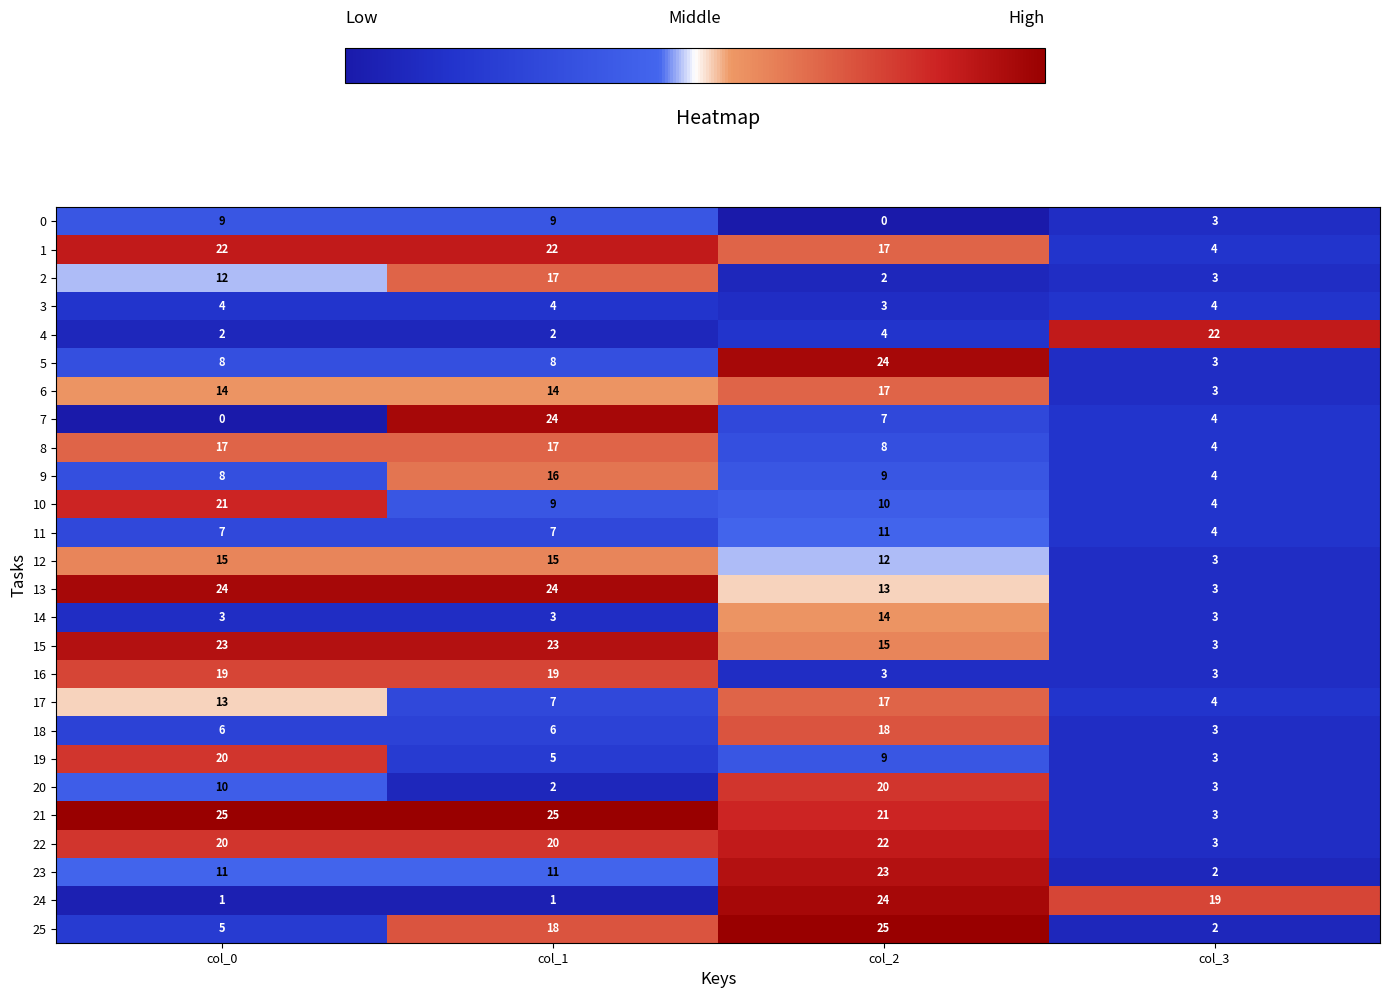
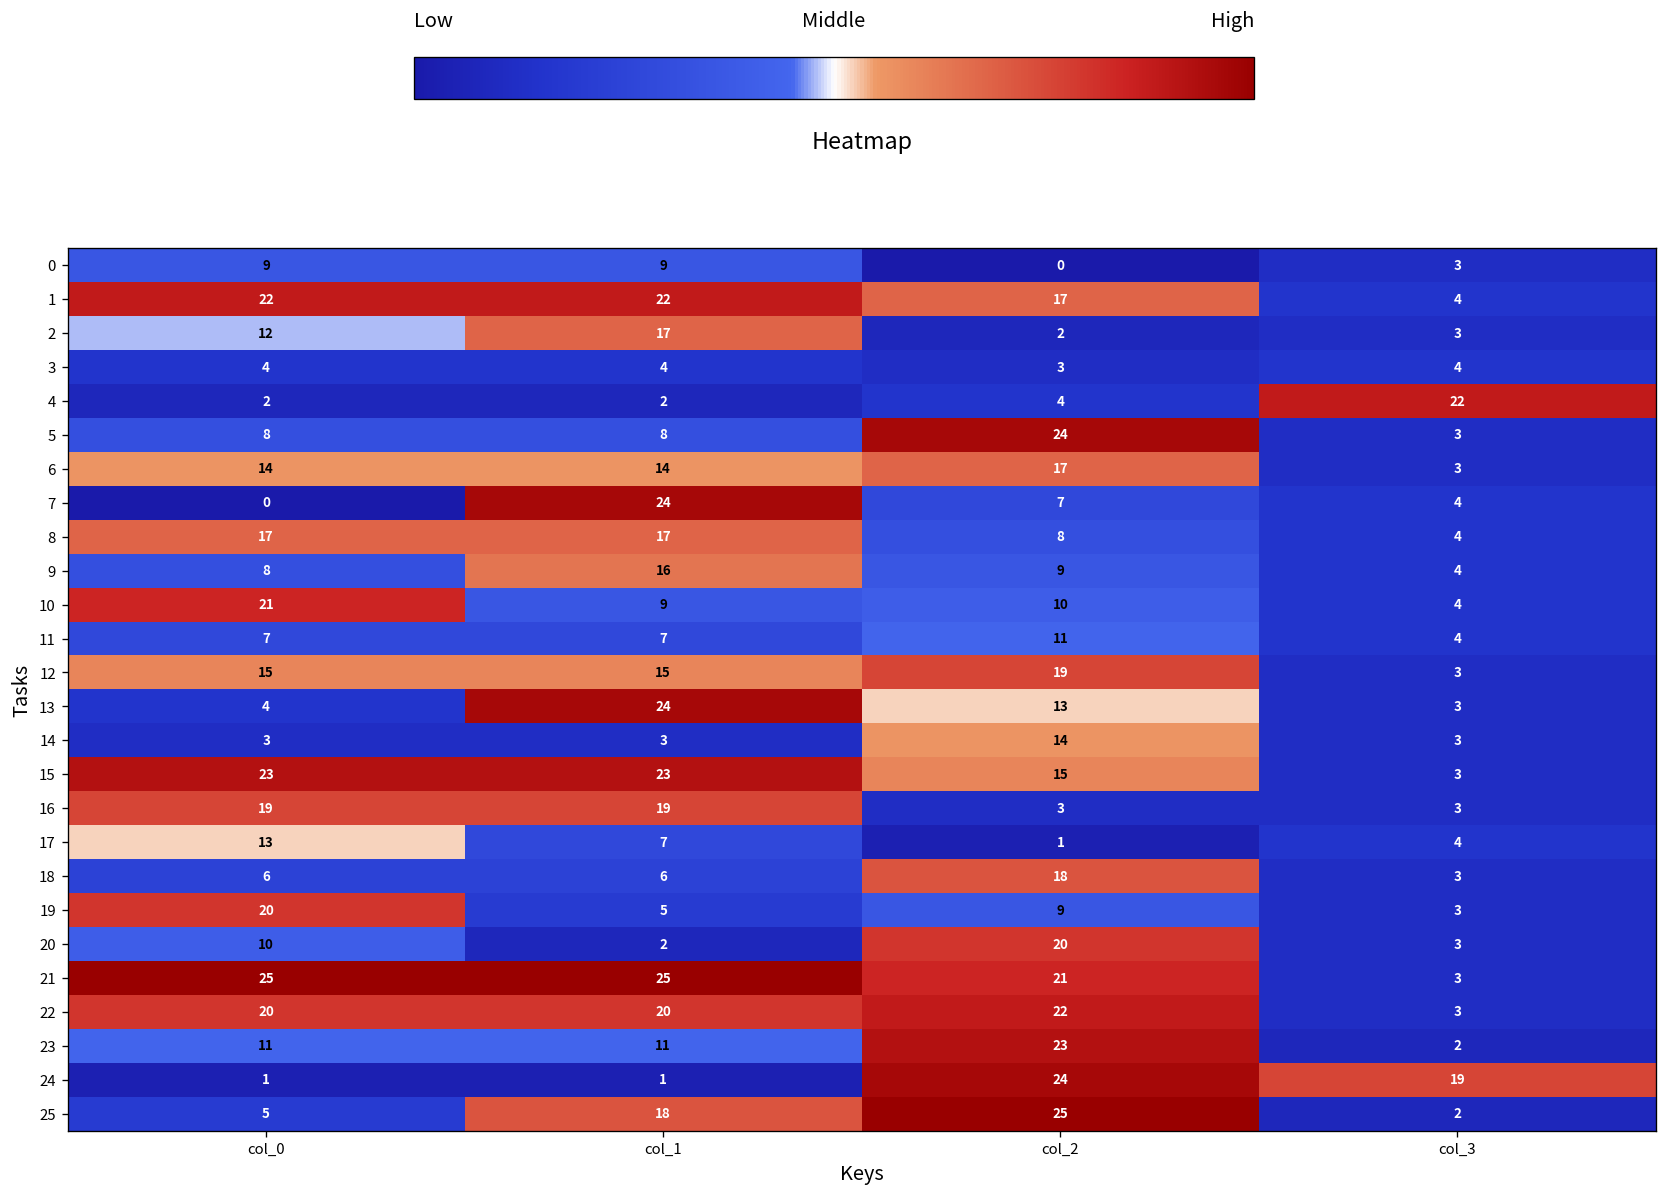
12, col_2: 12 -> 19
13, col_0: 24 -> 4
17, col_2: 17 -> 1
